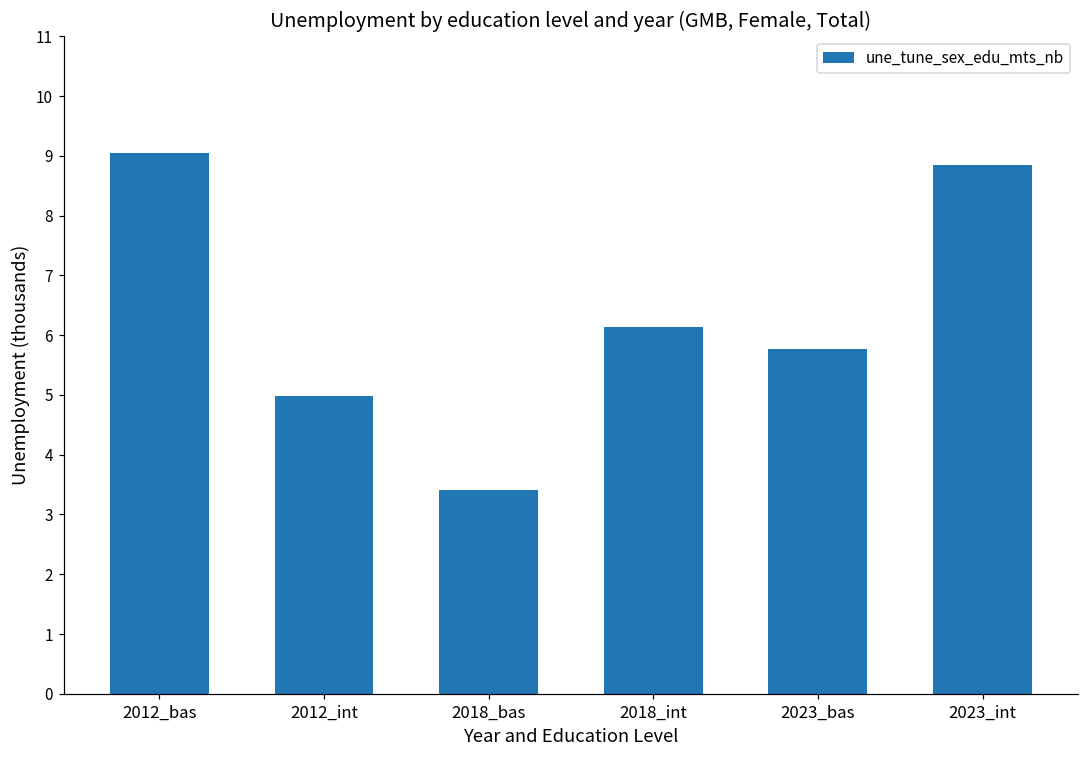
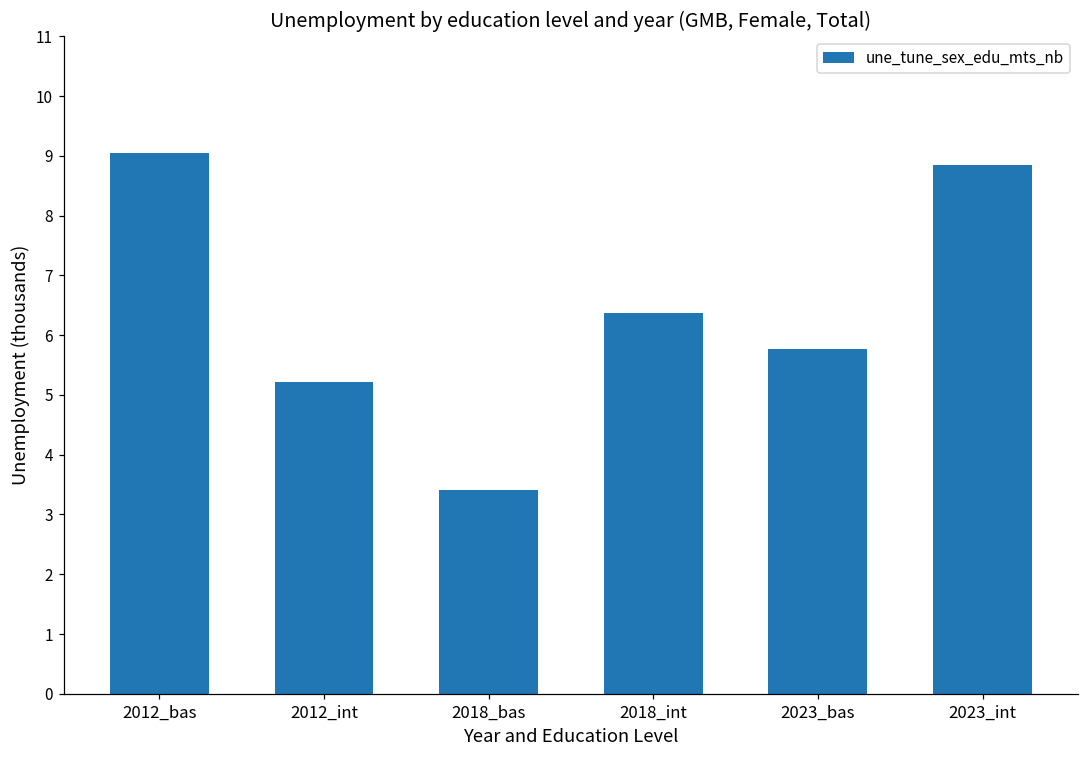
2012_int: 5.0 -> 5.2
2018_int: 6.1 -> 6.4
